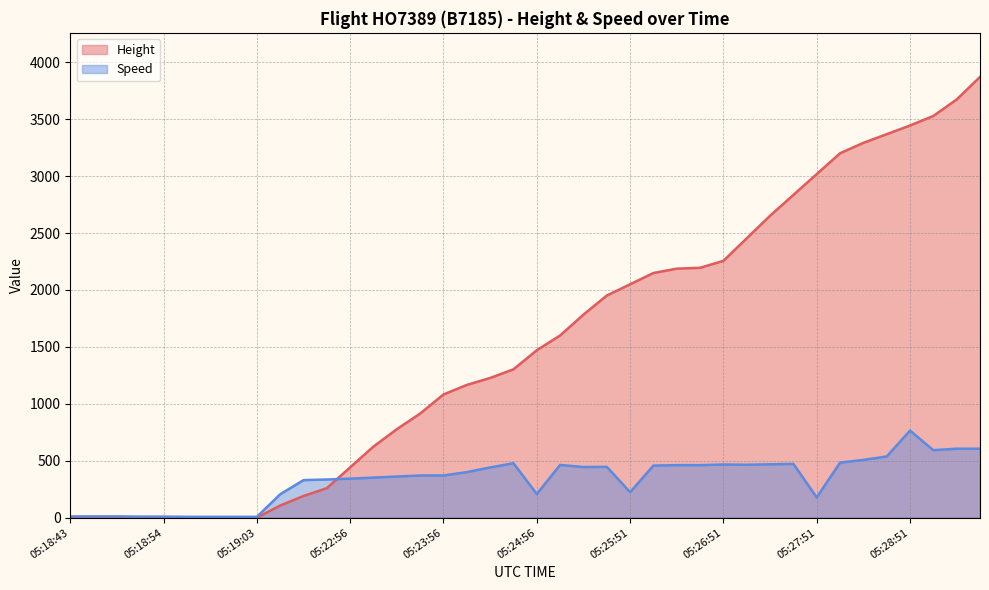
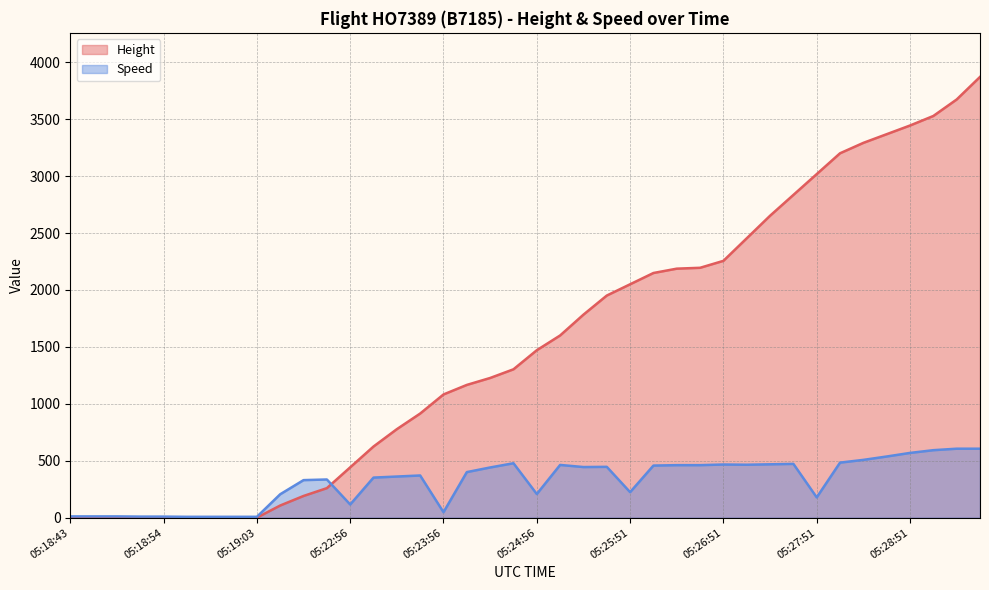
Speed, 05:22:56: 340 -> 120
Speed, 05:23:56: 370 -> 50
Speed, 05:28:51: 760 -> 570
